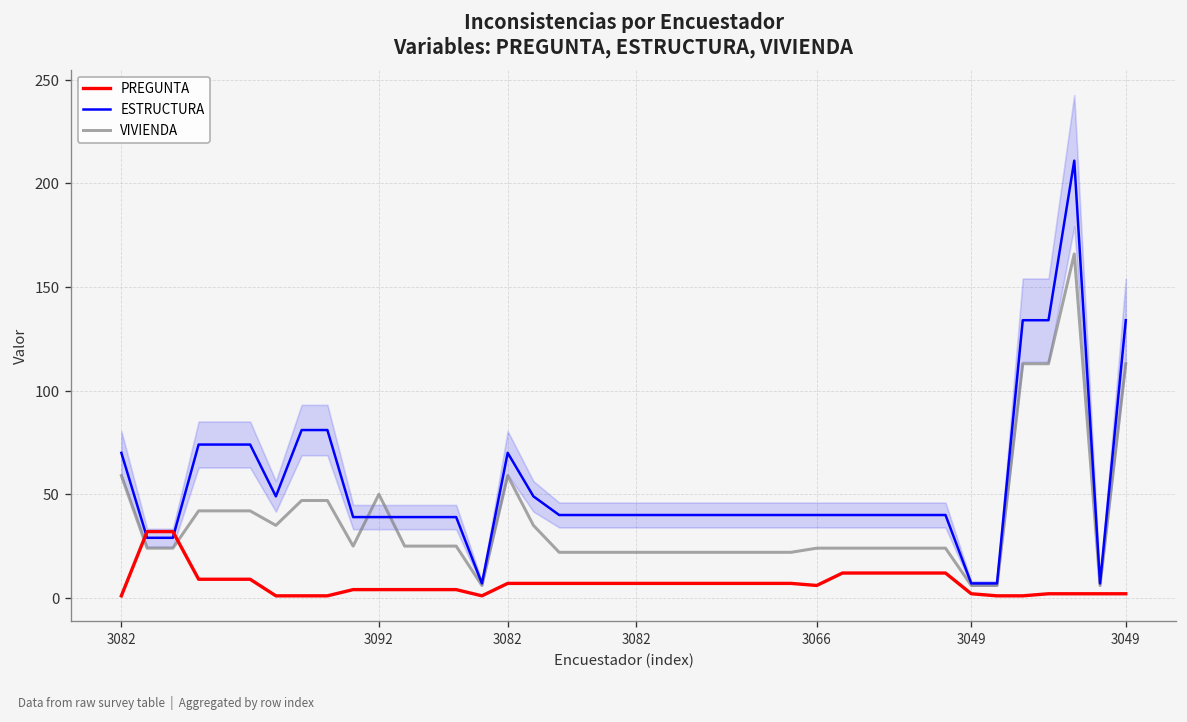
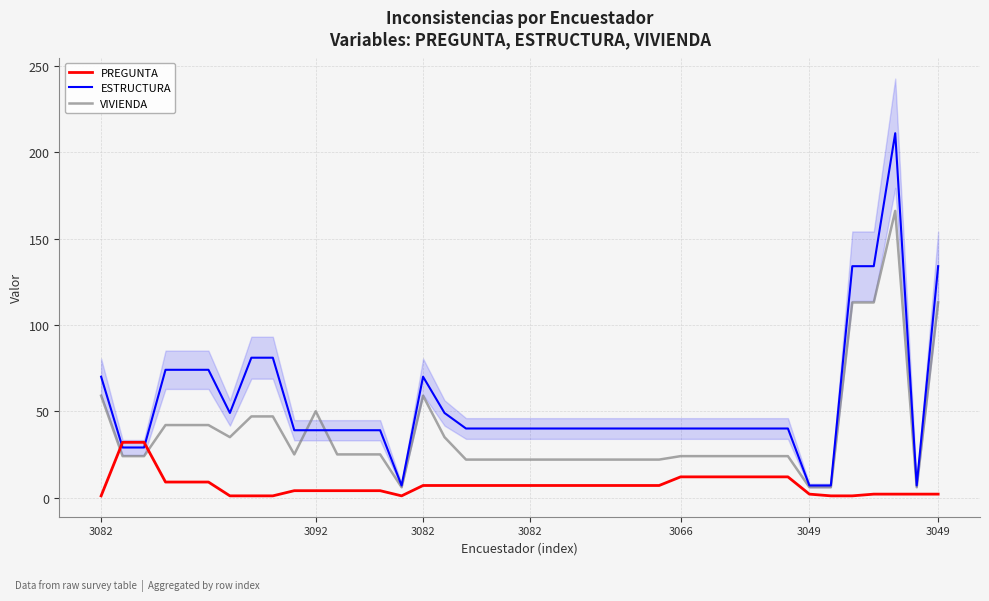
PREGUNTA, 3066: 6 -> 12
